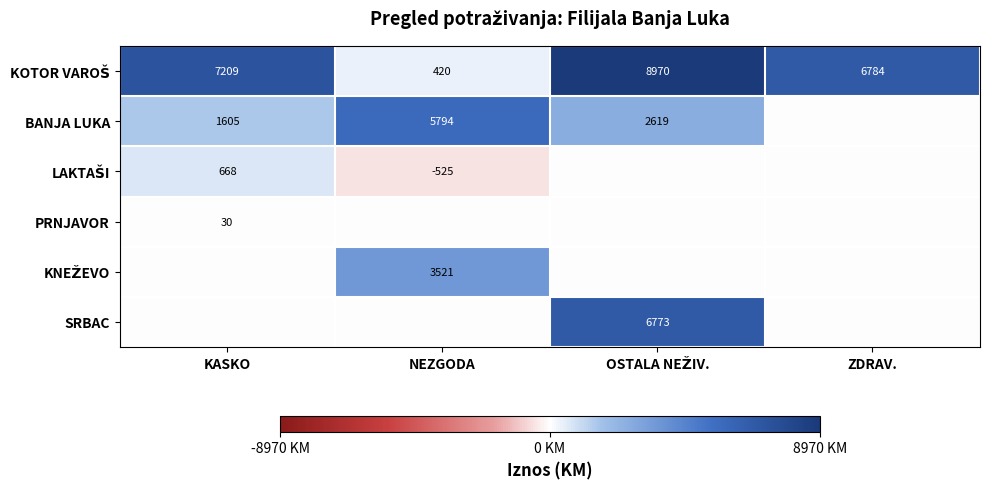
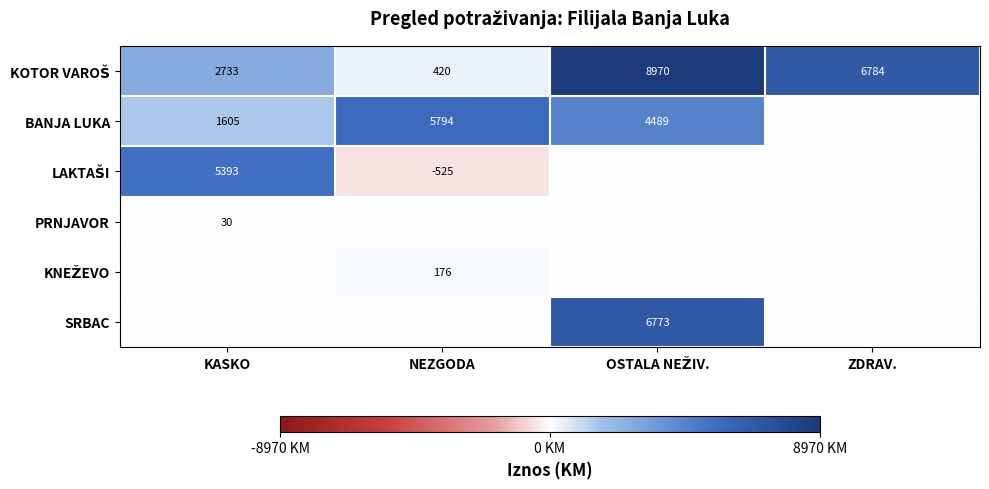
KOTOR VAROŠ, KASKO: 7209 -> 2733
BANJA LUKA, OSTALA NEŽIV.: 2619 -> 4489
LAKTAŠI, KASKO: 668 -> 5393
KNEŽEVO, NEZGODA: 3521 -> 176
